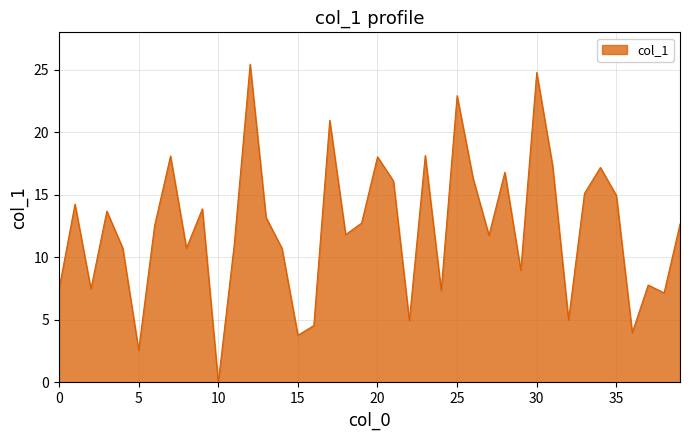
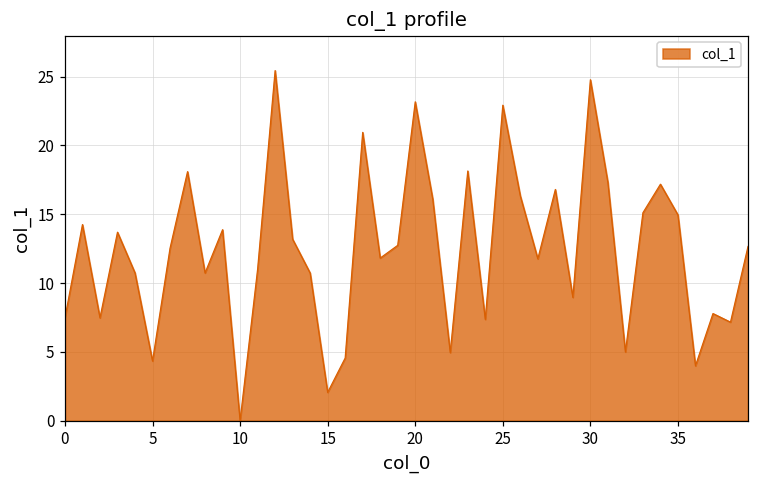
5: 2.6 -> 4.3
15: 3.8 -> 2.1
20: 18.0 -> 23.2
